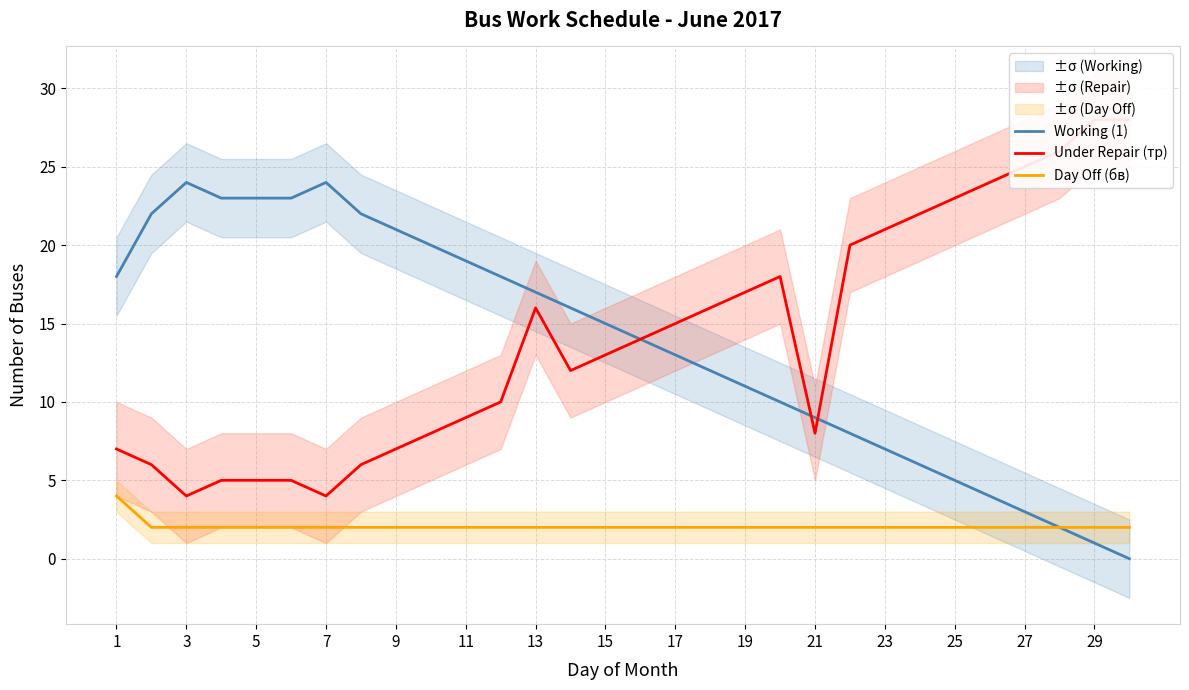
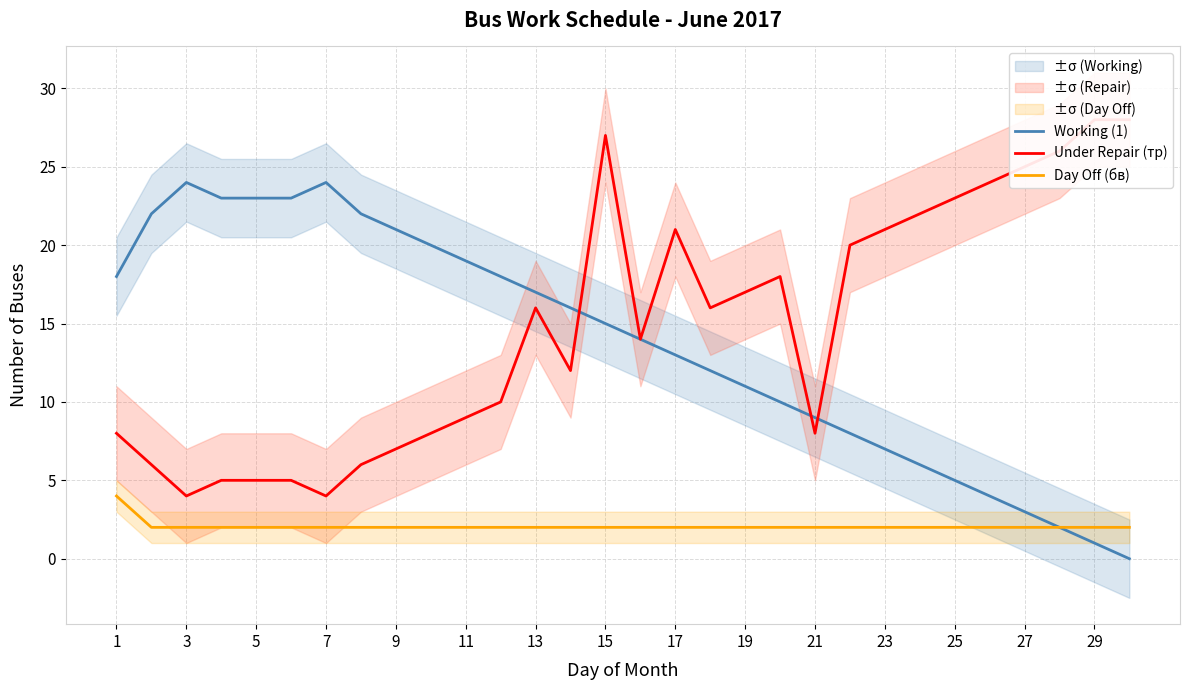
Under Repair (тр), 1: 7 -> 8
Under Repair (тр), 15: 13 -> 27
Under Repair (тр), 17: 15 -> 21
